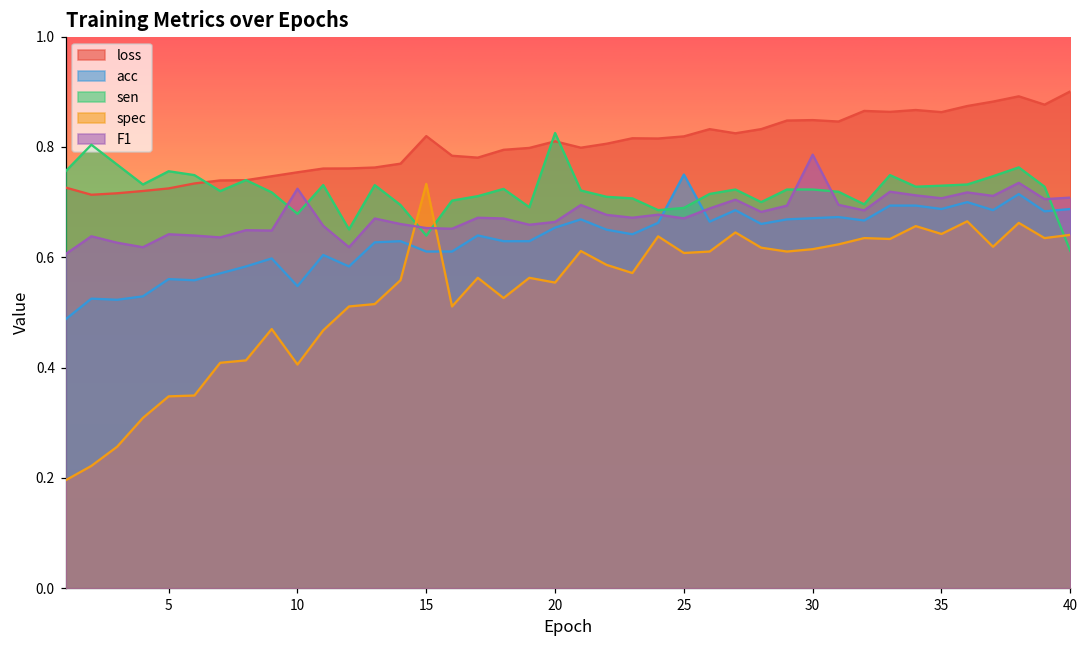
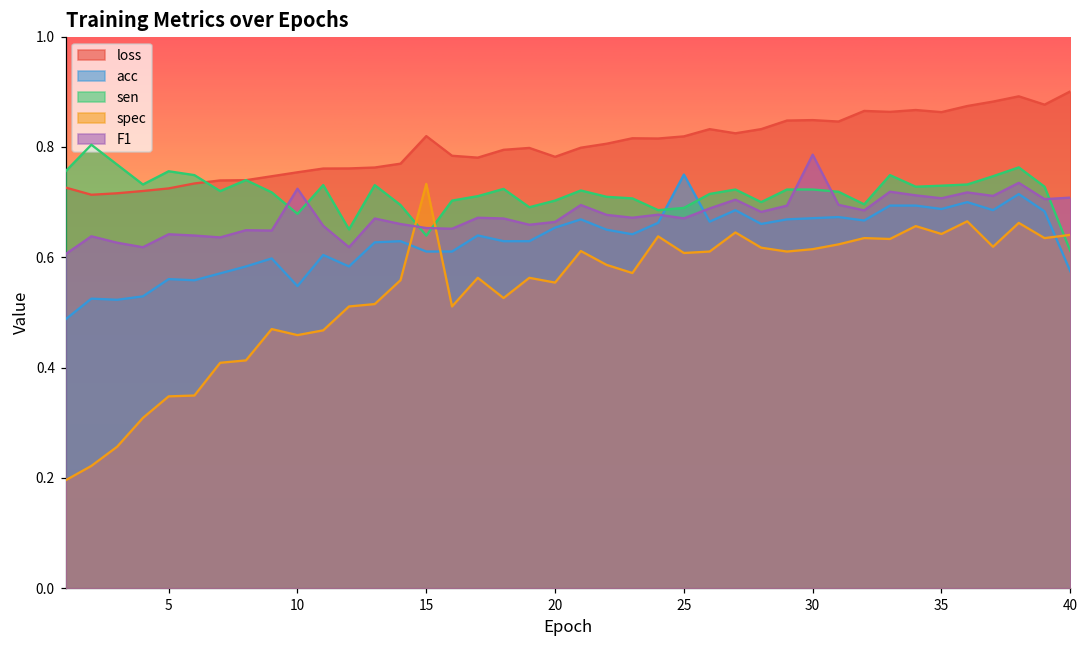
spec, 10: 0.41 -> 0.46
loss, 20: 0.81 -> 0.78
sen, 20: 0.83 -> 0.70
acc, 40: 0.69 -> 0.57
